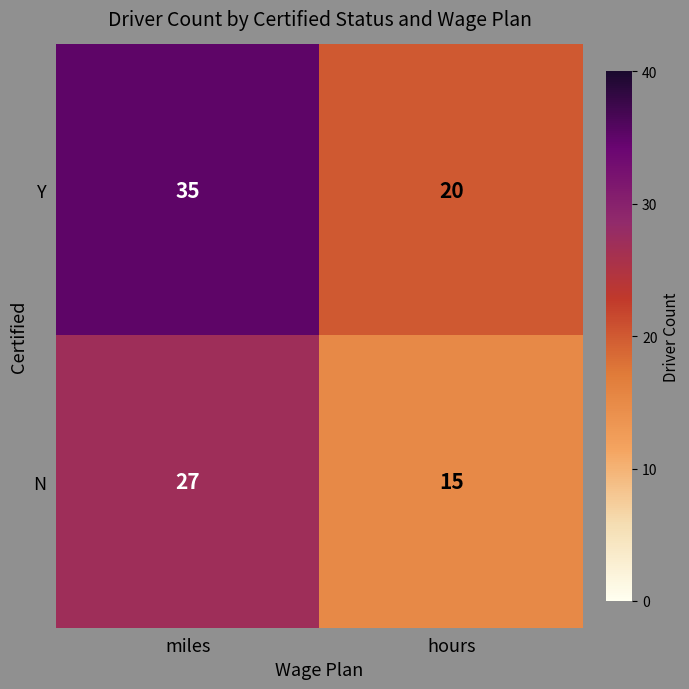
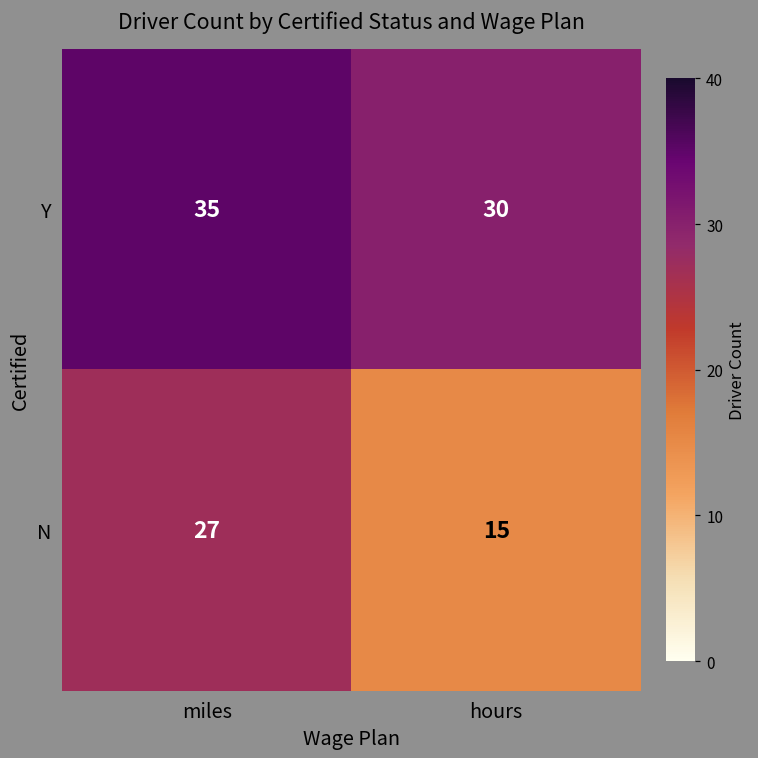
Y, hours: 20 -> 30
